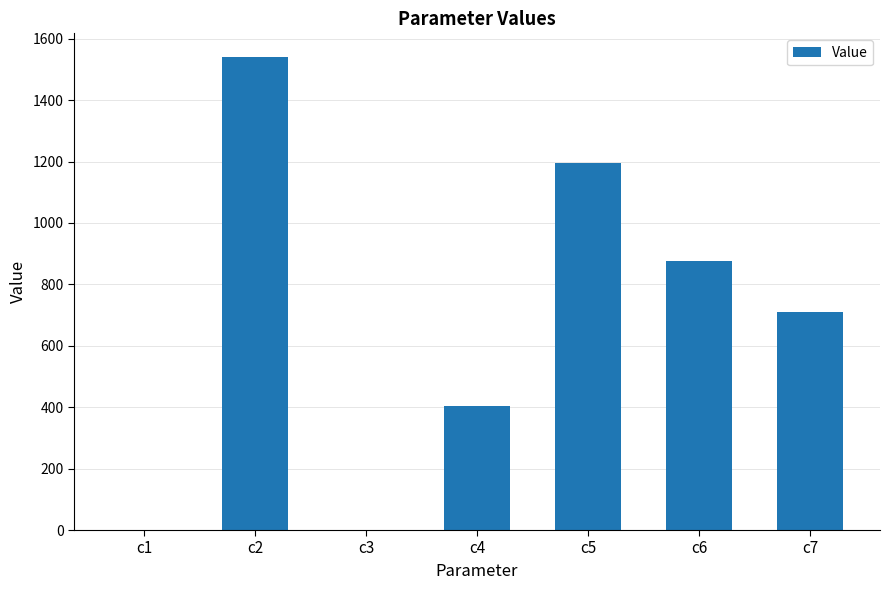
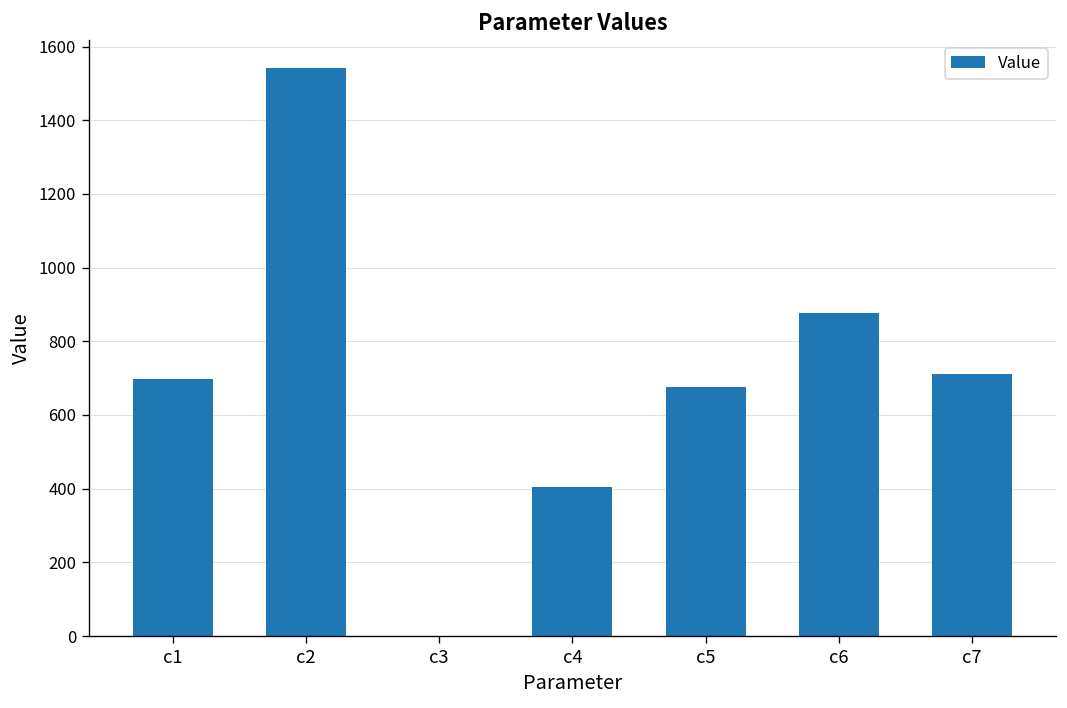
c1: 0 -> 700
c5: 1200 -> 680
